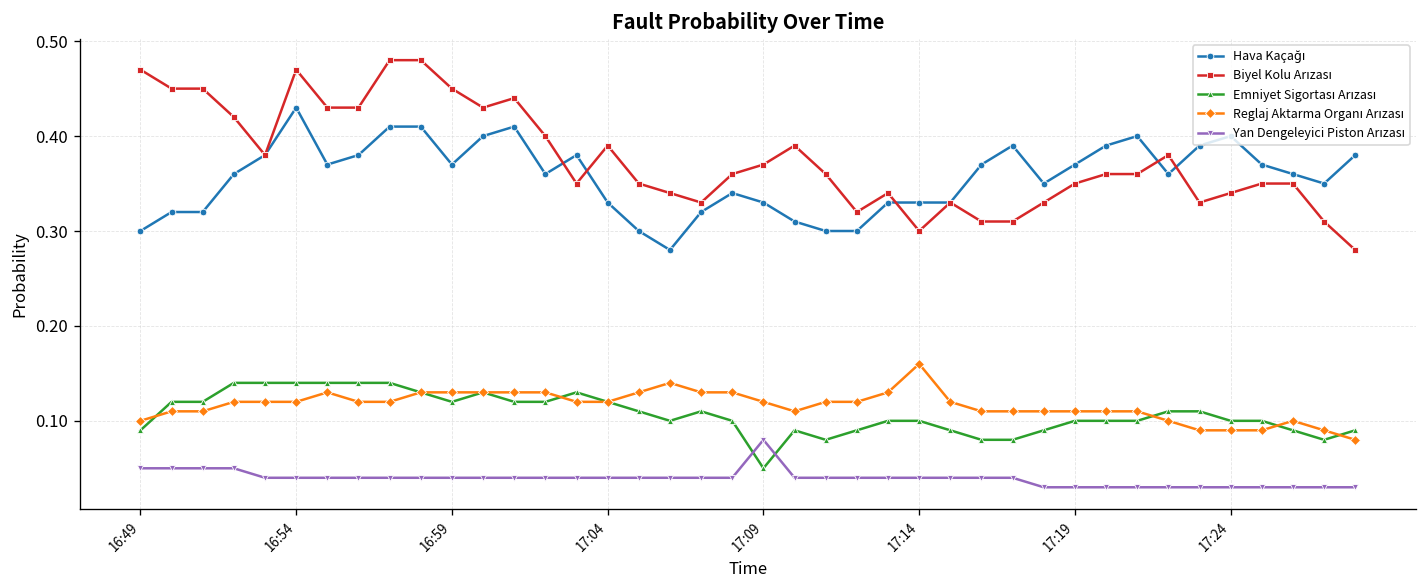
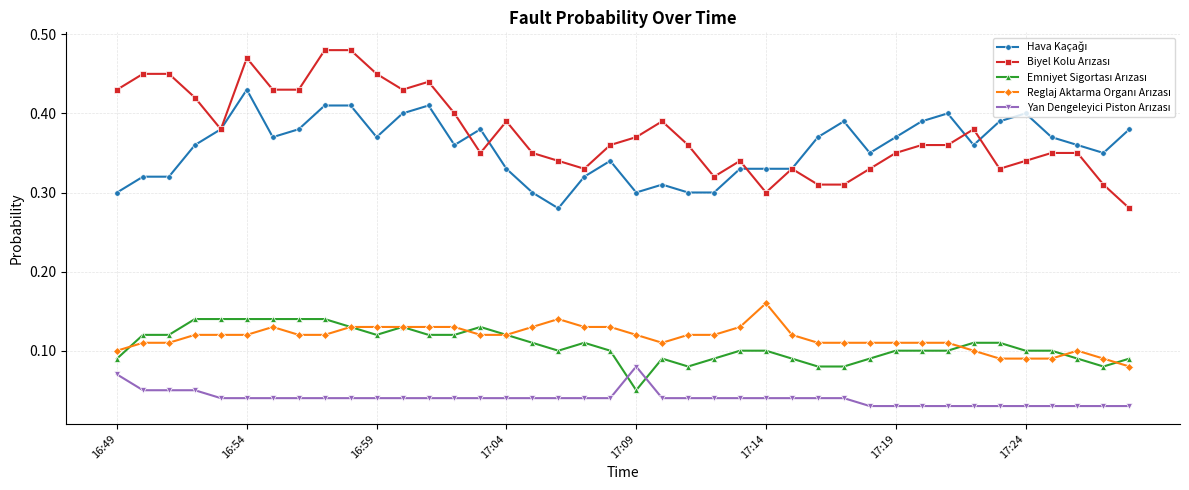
Biyel Kolu Arızası, 16:49: 0.47 -> 0.43
Yan Dengeleyici Piston Arızası, 16:49: 0.05 -> 0.07
Hava Kaçağı, 17:09: 0.33 -> 0.30
